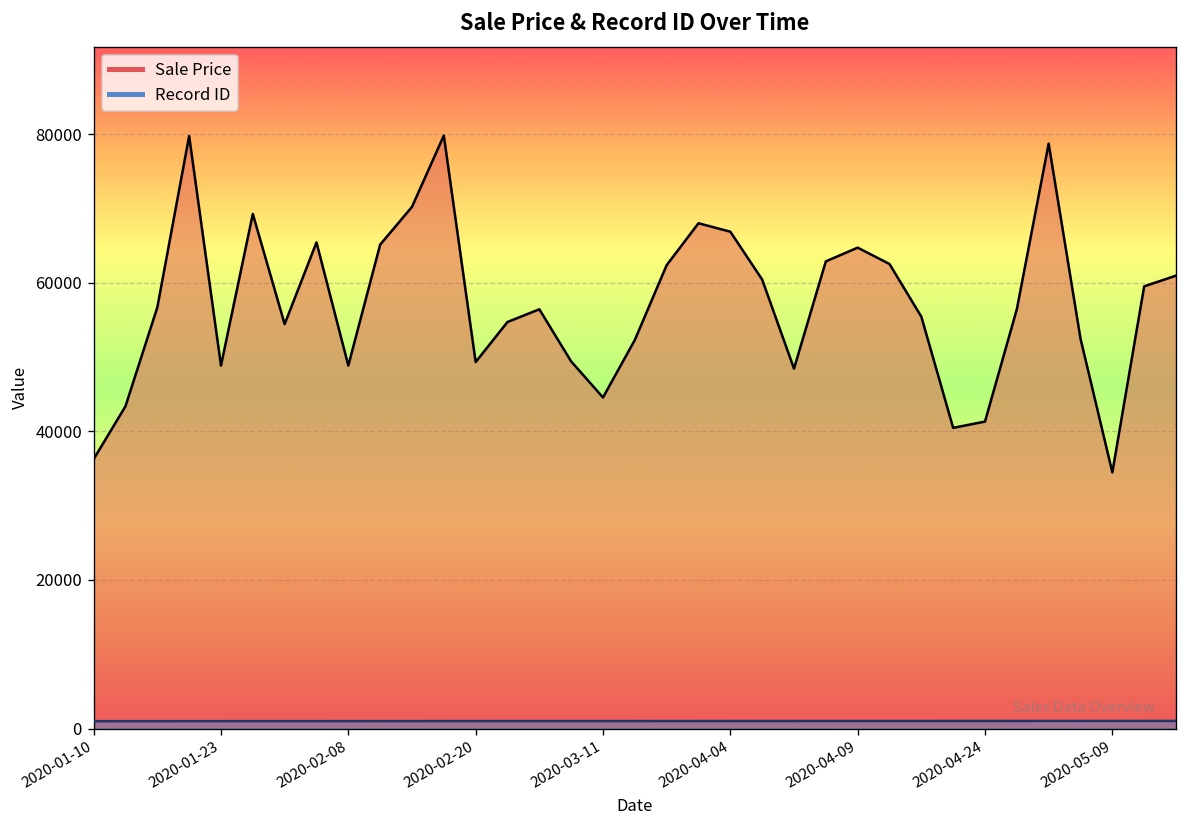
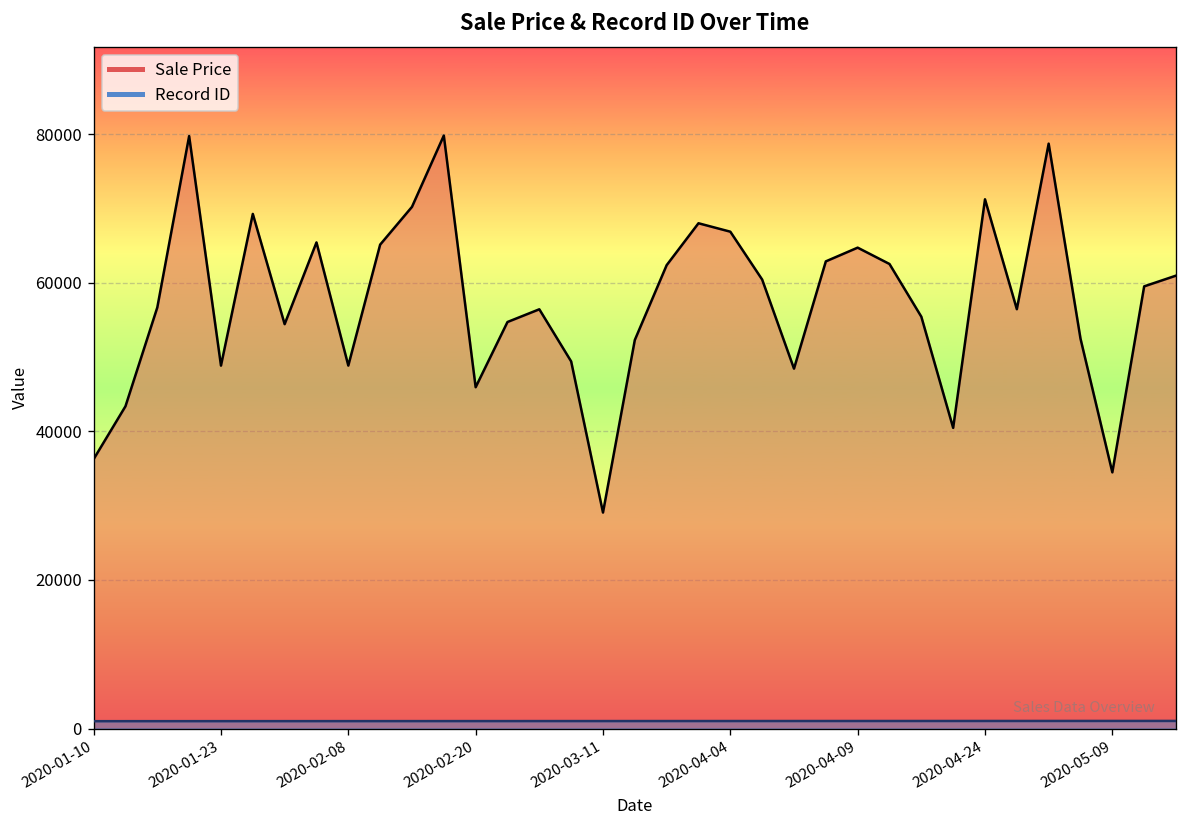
Sale Price, 2020-02-20: 49000 -> 46000
Sale Price, 2020-03-11: 45000 -> 29000
Sale Price, 2020-04-24: 41000 -> 71000
